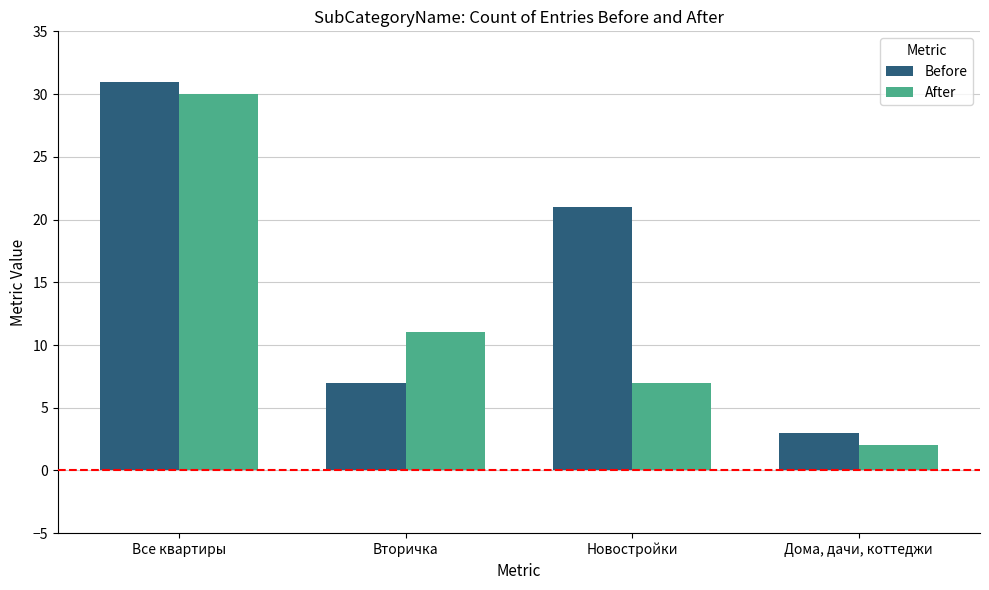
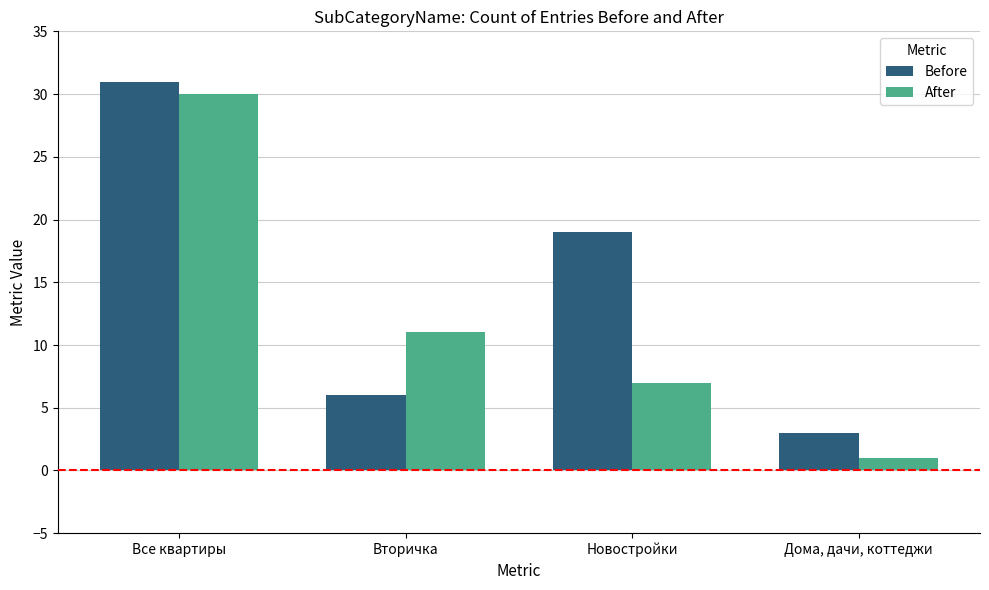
Before, Вторичка: 7 -> 6
Before, Новостройки: 21 -> 19
After, Дома, дачи, коттеджи: 2 -> 1
